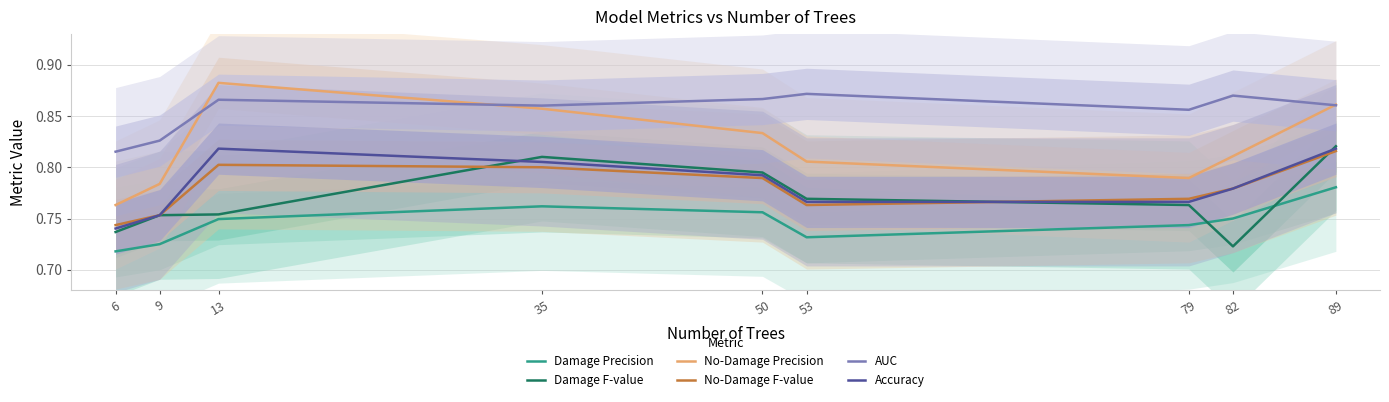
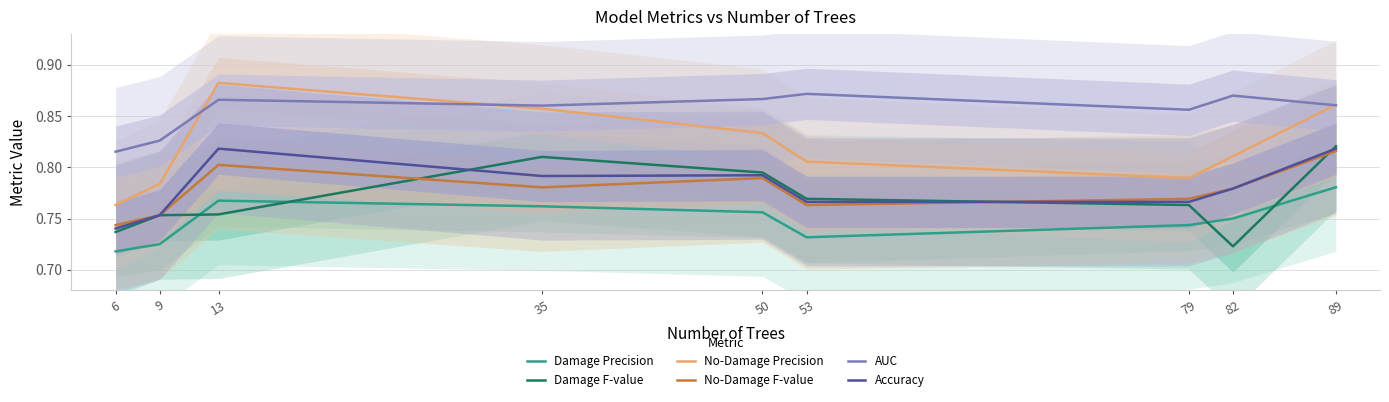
Damage Precision, 13: 0.749 -> 0.767
No-Damage F-value, 35: 0.800 -> 0.780
Accuracy, 35: 0.805 -> 0.791
